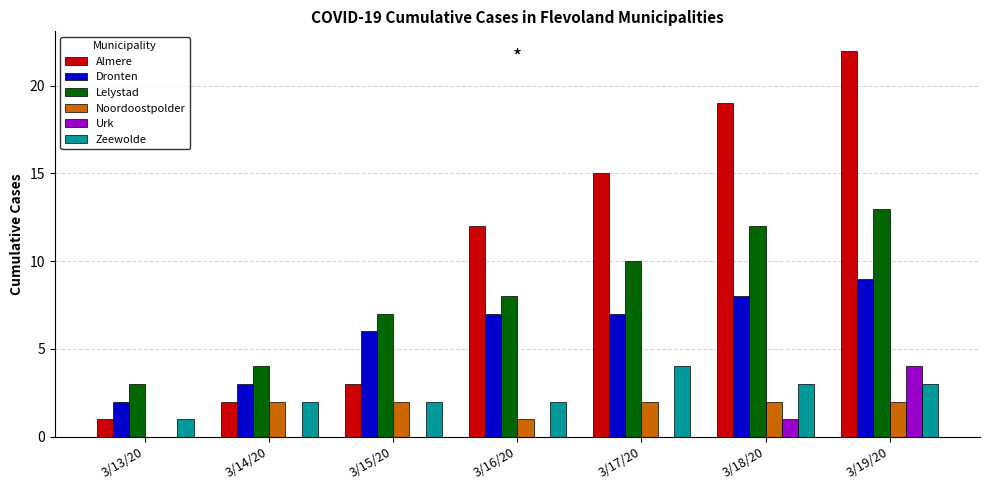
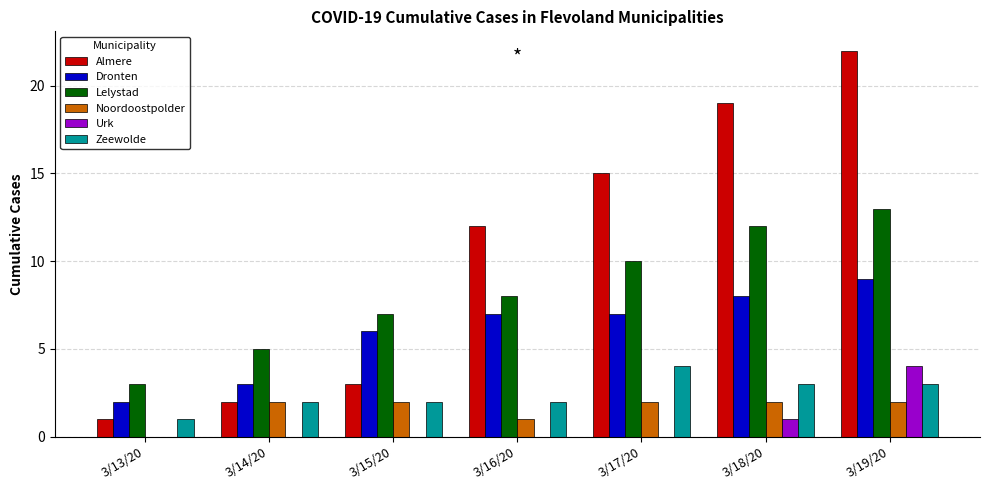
Lelystad, 3/14/20: 4 -> 5
